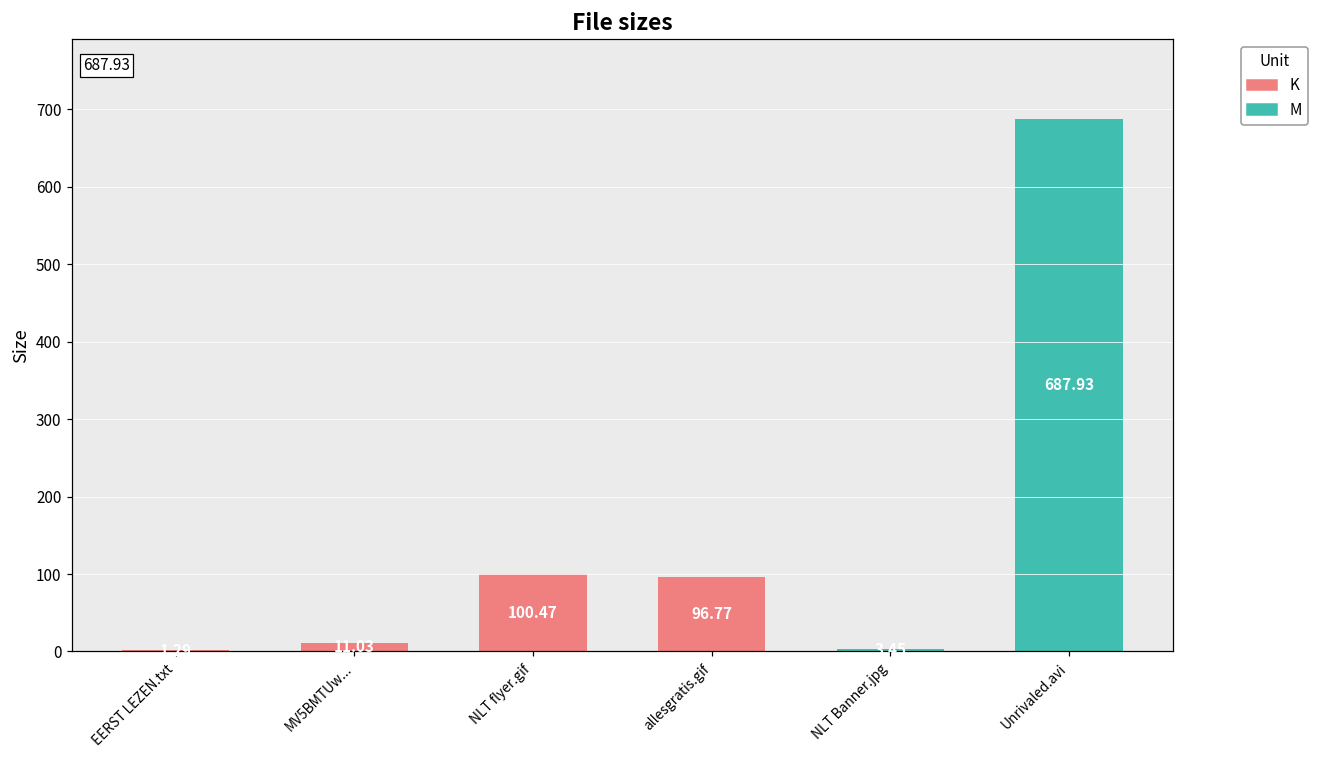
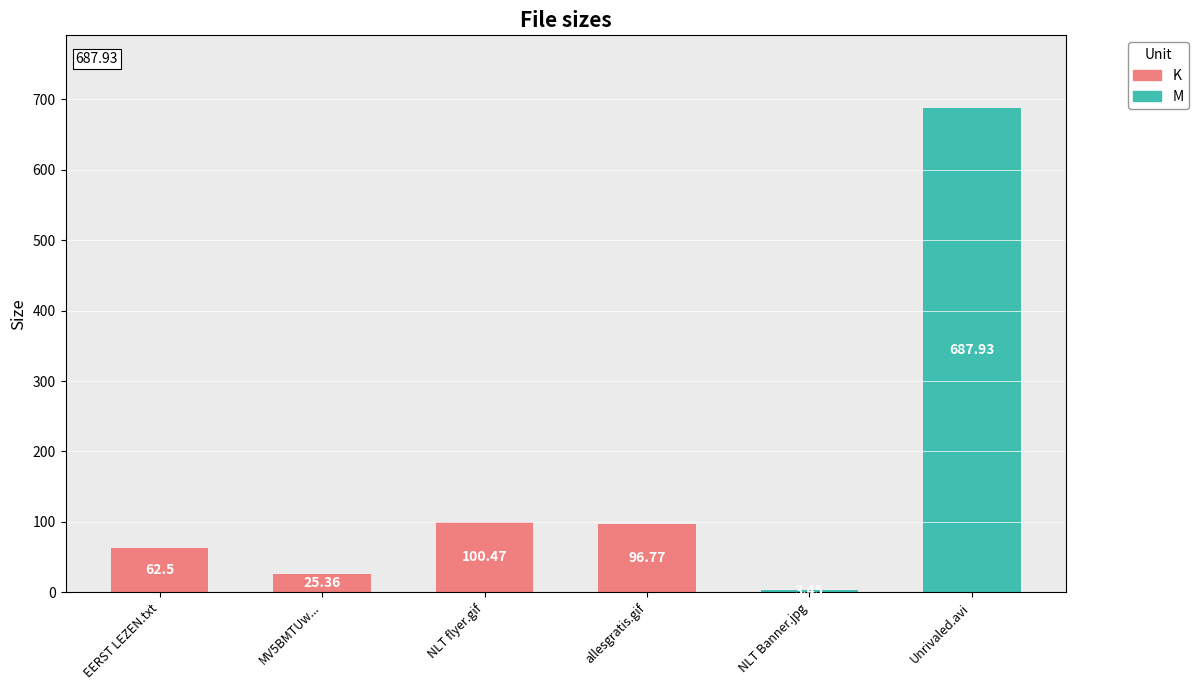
K, EERST LEZEN.txt: 0 -> 60
K, MV5BMTUw...: 10 -> 30
